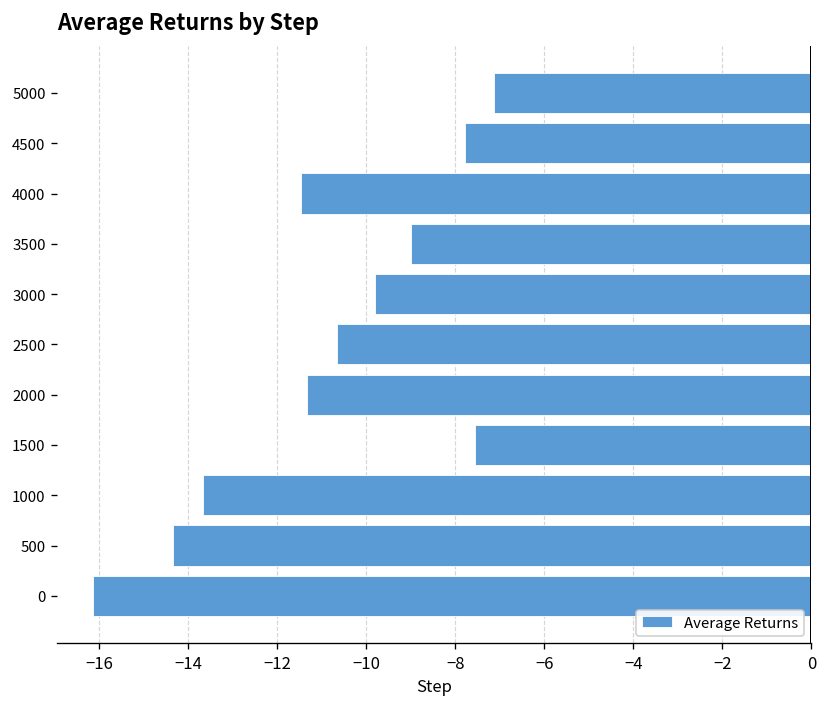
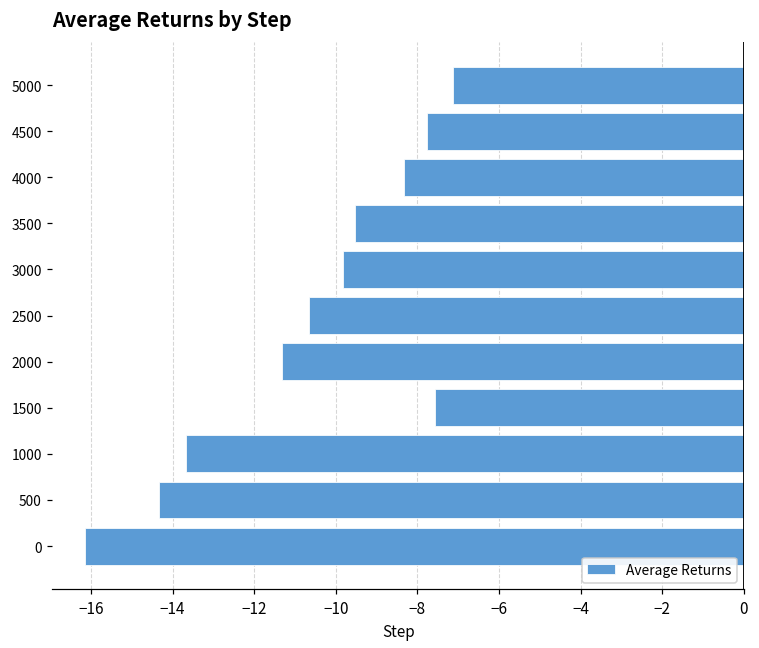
4000: -11.5 -> -8.3
3500: -9.0 -> -9.5
